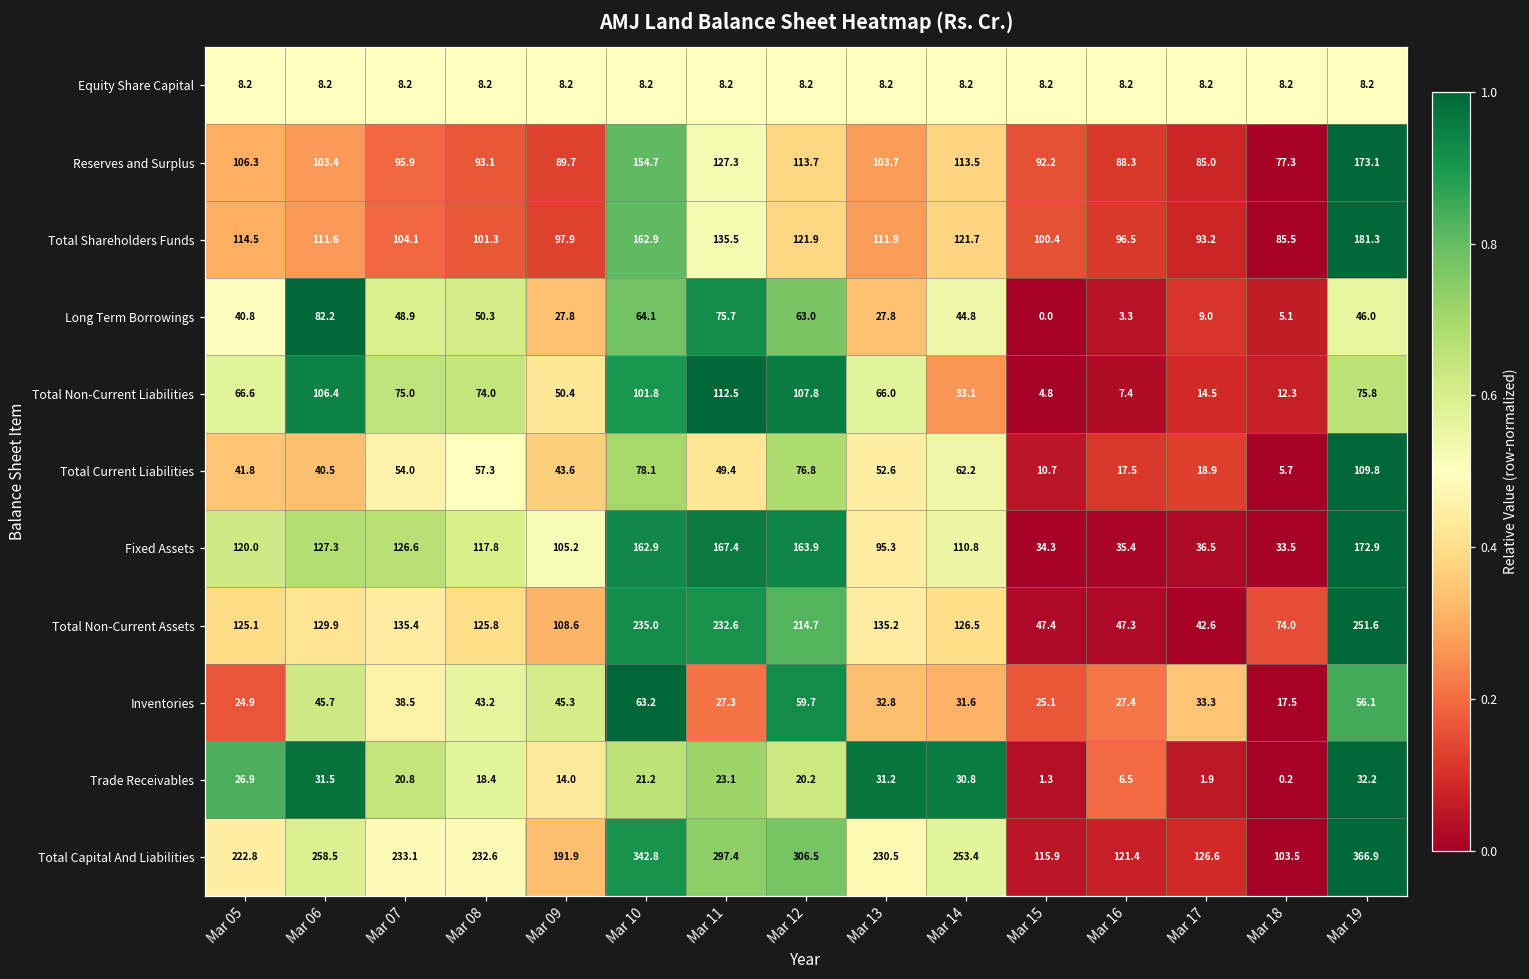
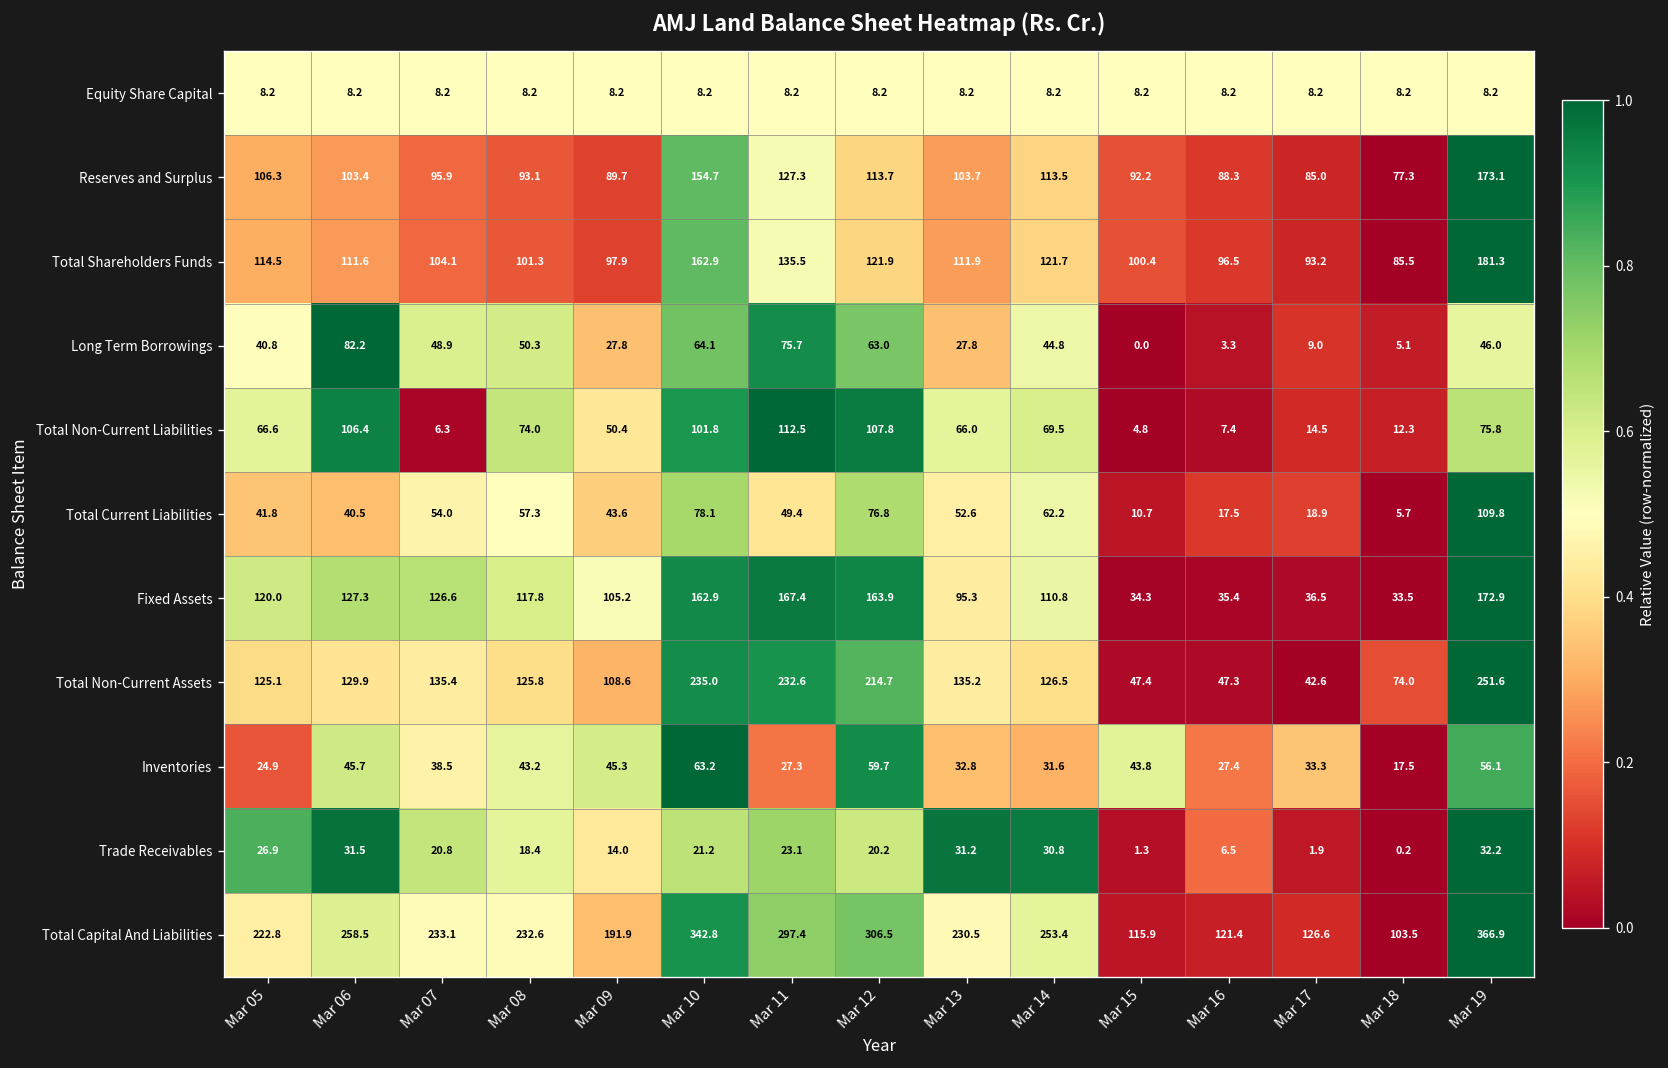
Total Non-Current Liabilities, Mar 07: 75.0 -> 6.3
Total Non-Current Liabilities, Mar 14: 33.1 -> 69.5
Inventories, Mar 15: 25.1 -> 43.8
